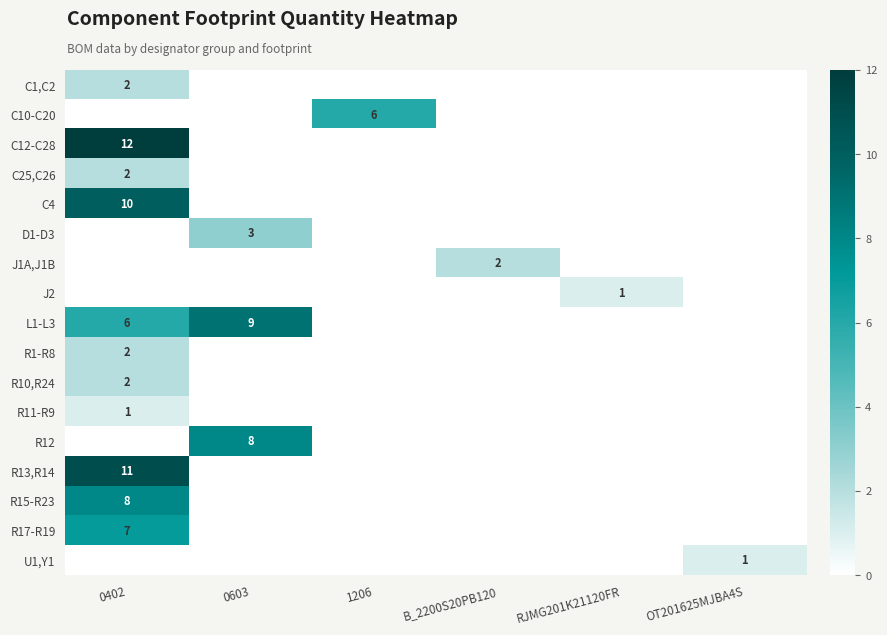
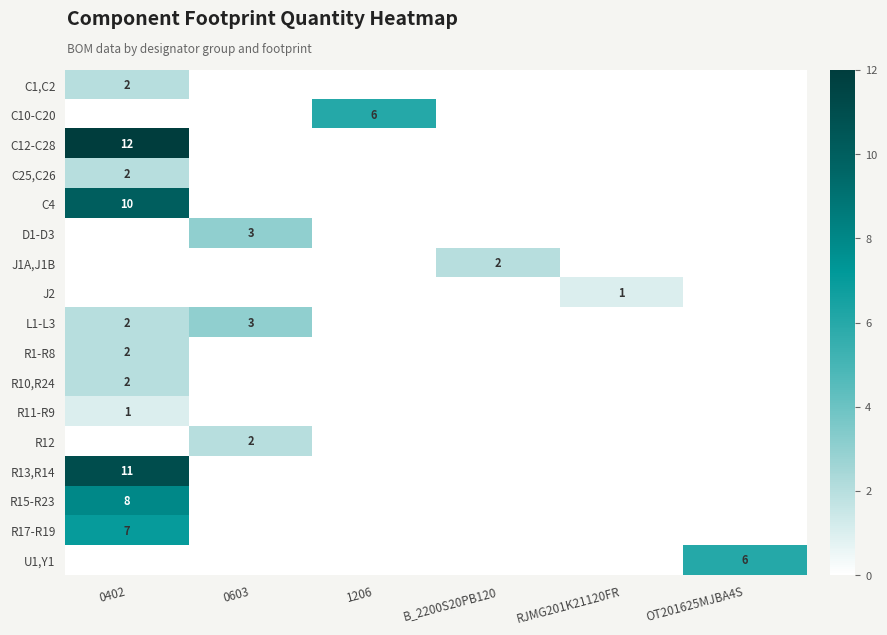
L1-L3, 0402: 6 -> 2
L1-L3, 0603: 9 -> 3
R12, 0603: 8 -> 2
U1,Y1, OT201625MJBA4S: 1 -> 6
